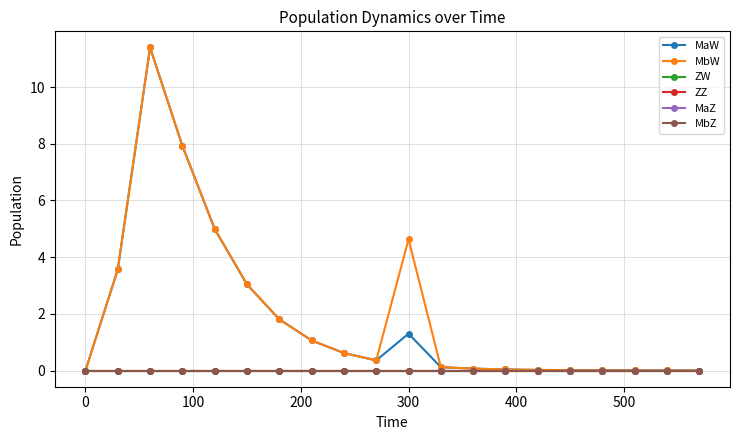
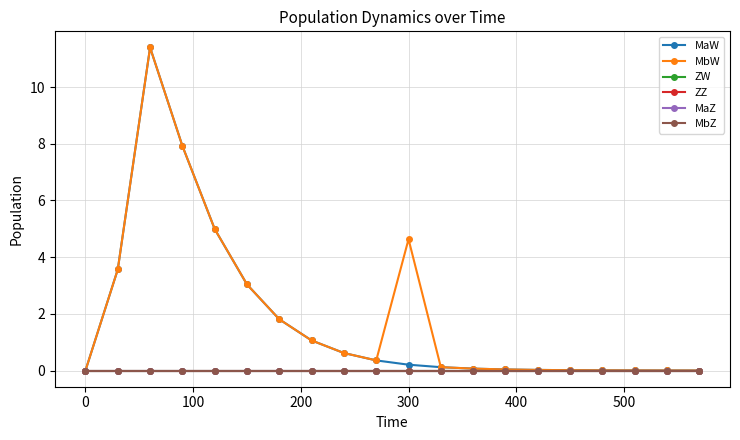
MaW, 300: 1.3 -> 0.2
